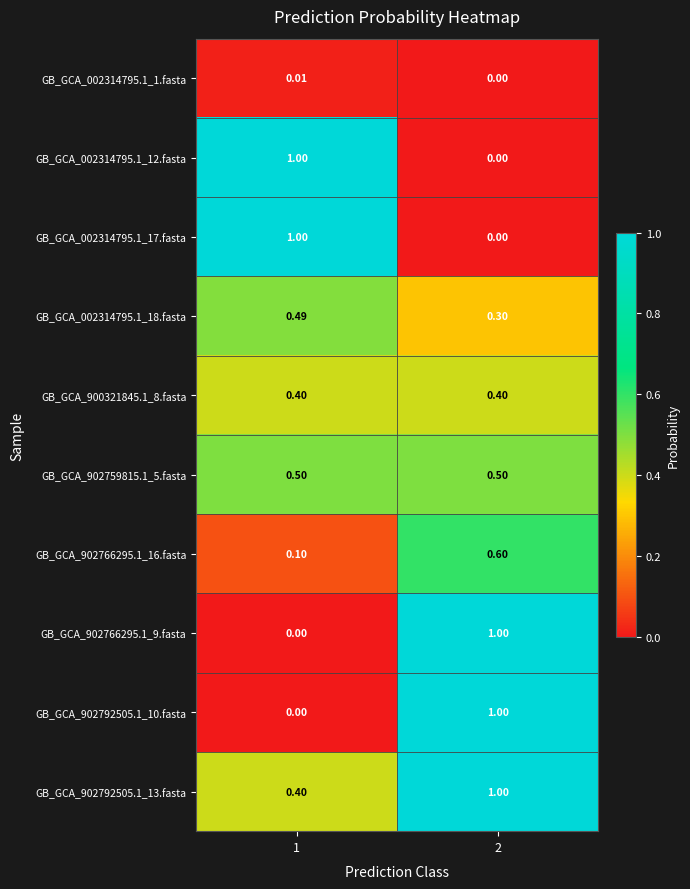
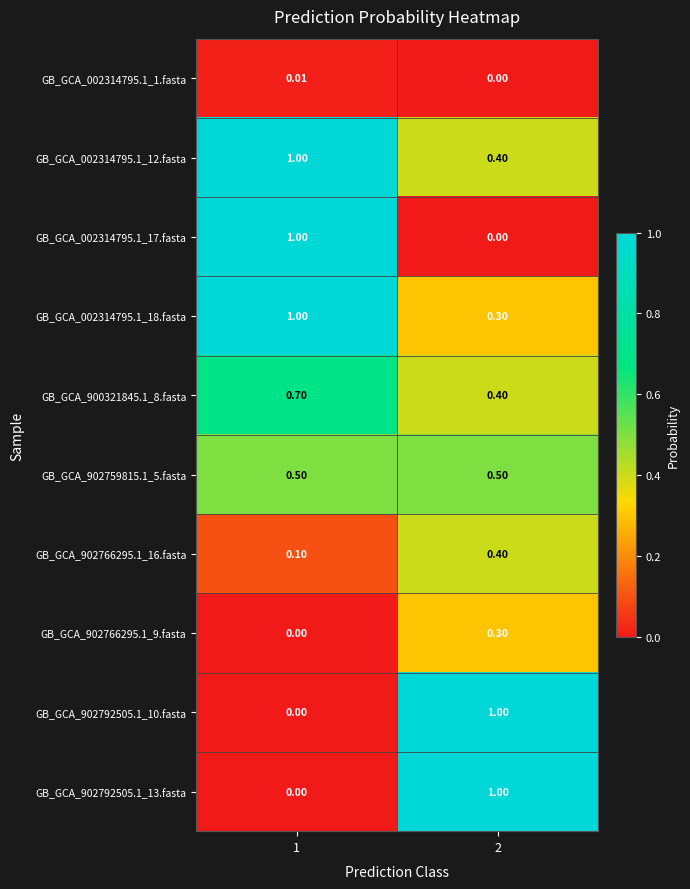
GB_GCA_002314795.1_12.fasta, 2: 0.00 -> 0.40
GB_GCA_002314795.1_18.fasta, 1: 0.49 -> 1.00
GB_GCA_900321845.1_8.fasta, 1: 0.40 -> 0.70
GB_GCA_902766295.1_16.fasta, 2: 0.60 -> 0.40
GB_GCA_902766295.1_9.fasta, 2: 1.00 -> 0.30
GB_GCA_902792505.1_13.fasta, 1: 0.40 -> 0.00
